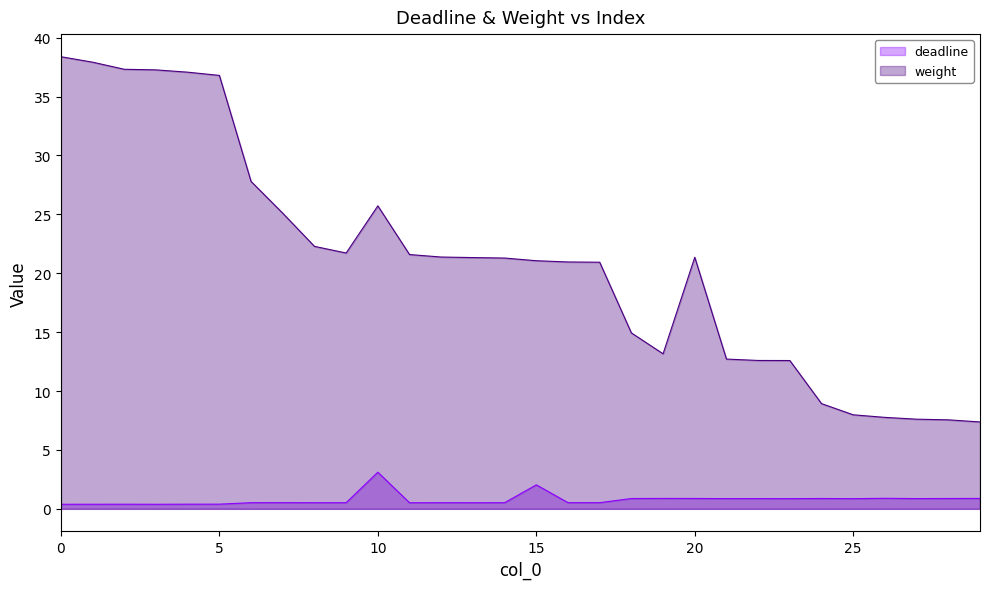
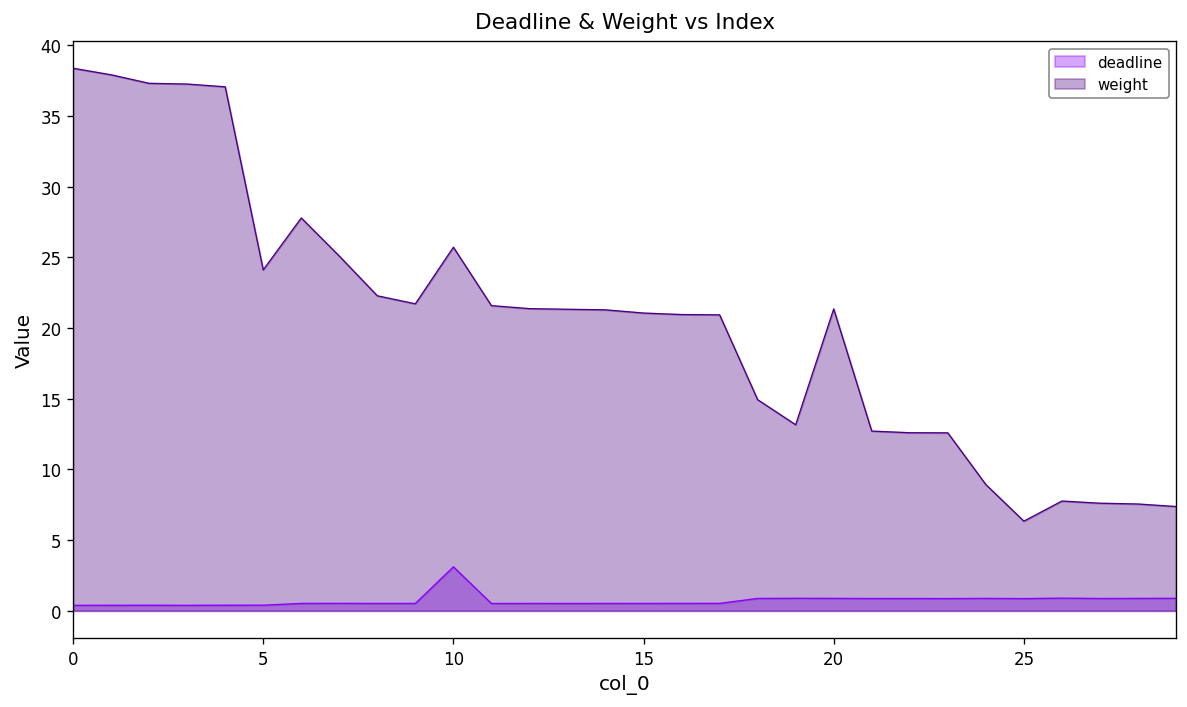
weight, 5: 36.8 -> 24.1
deadline, 15: 2.0 -> 0.5
weight, 25: 8.0 -> 6.3
